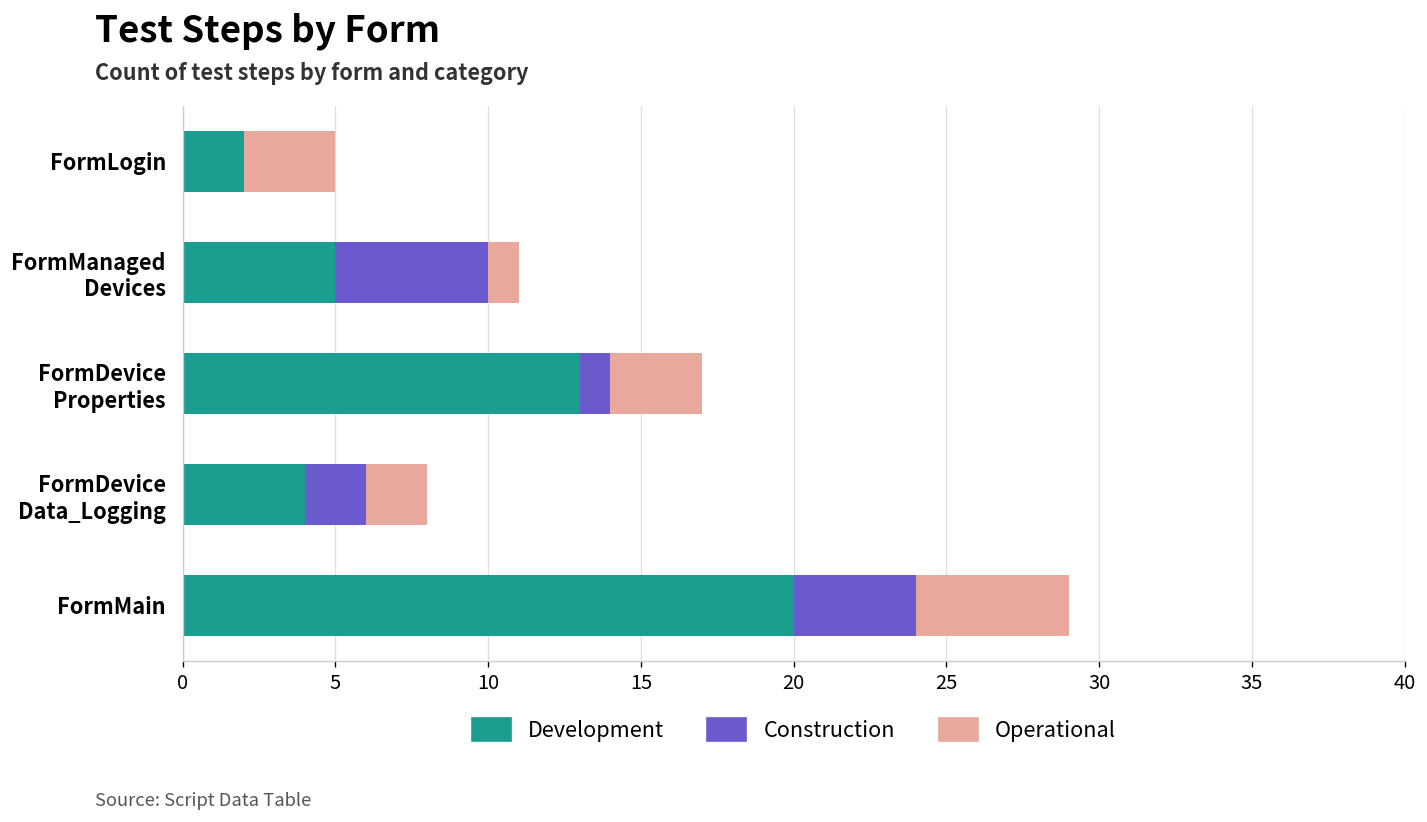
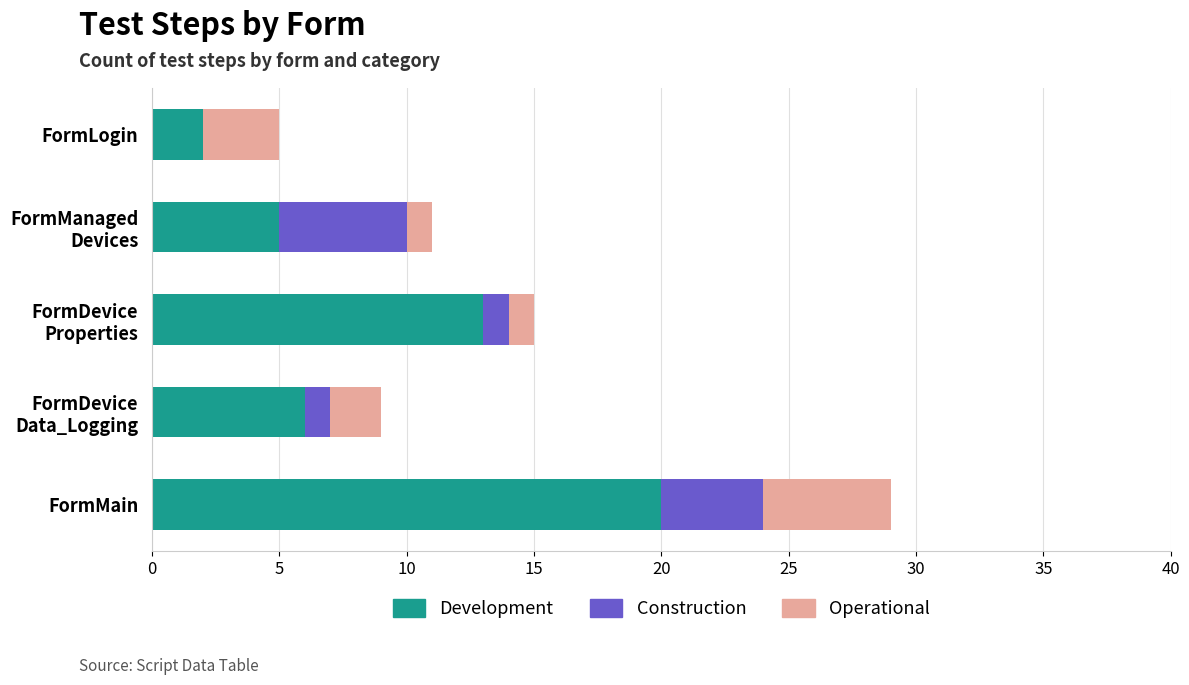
Operational, FormDevice Properties: 3 -> 1
Development, FormDevice Data_Logging: 4 -> 6
Construction, FormDevice Data_Logging: 2 -> 1
